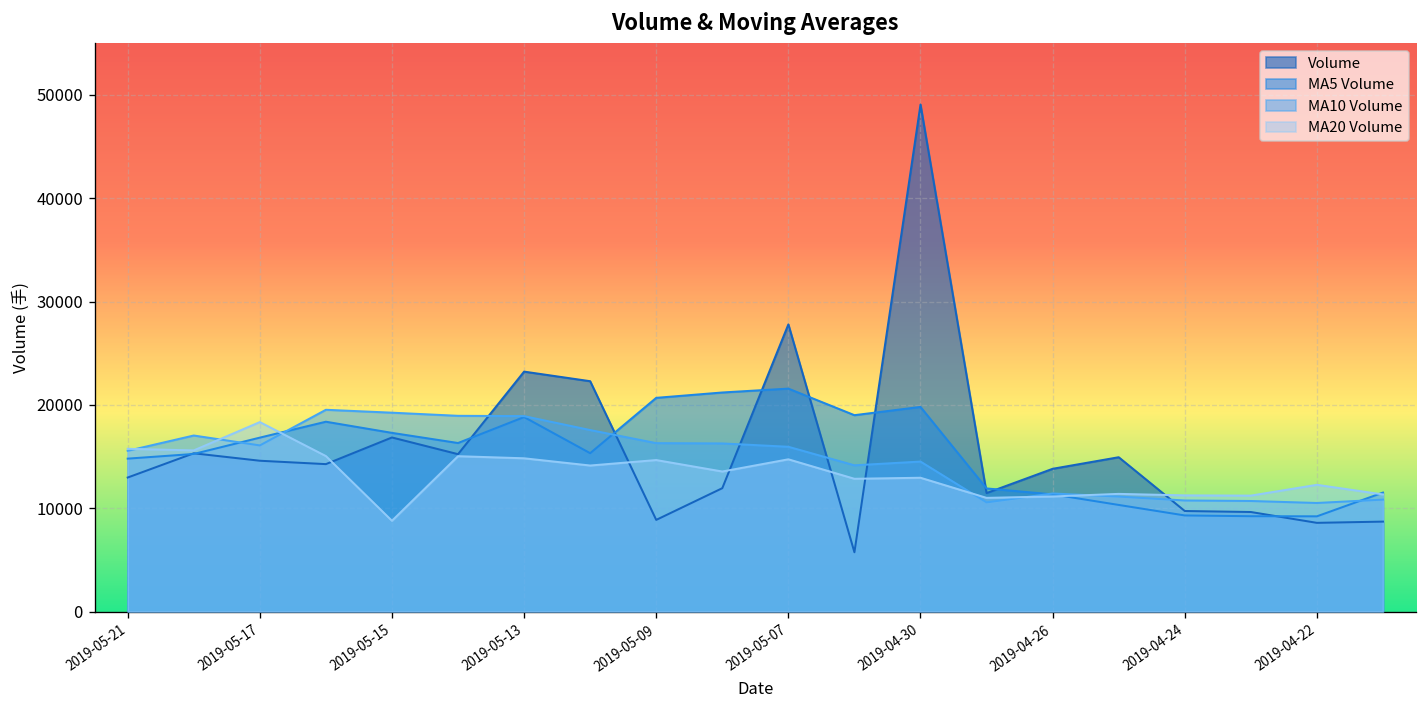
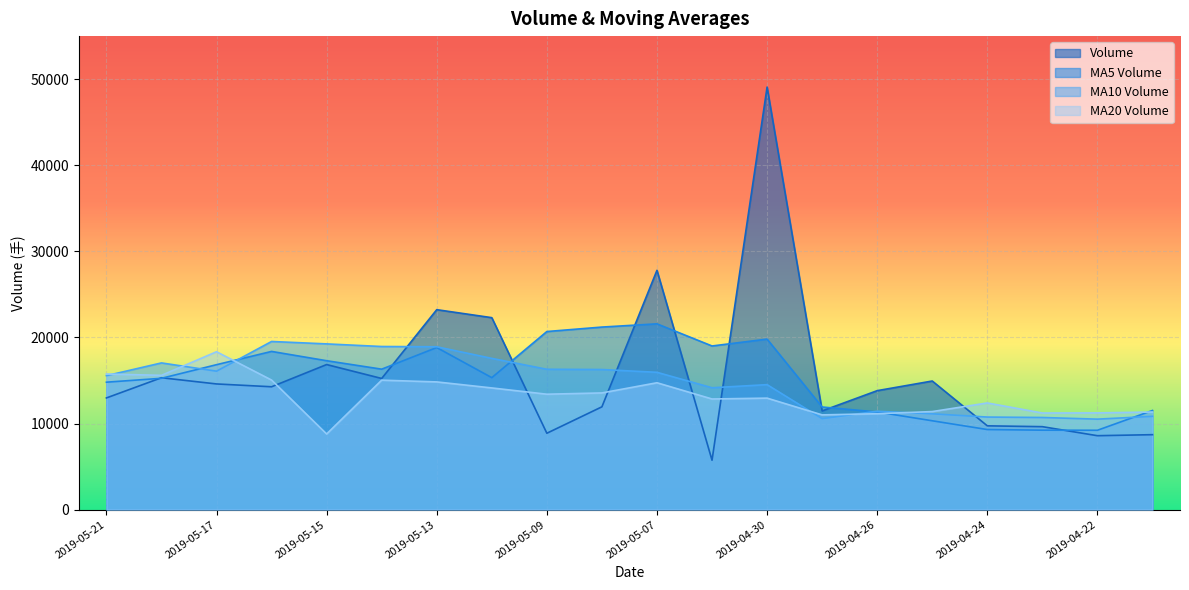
MA20 Volume, 2019-05-09: 15000 -> 13000
MA20 Volume, 2019-04-24: 11000 -> 12000
MA20 Volume, 2019-04-22: 12000 -> 11000
